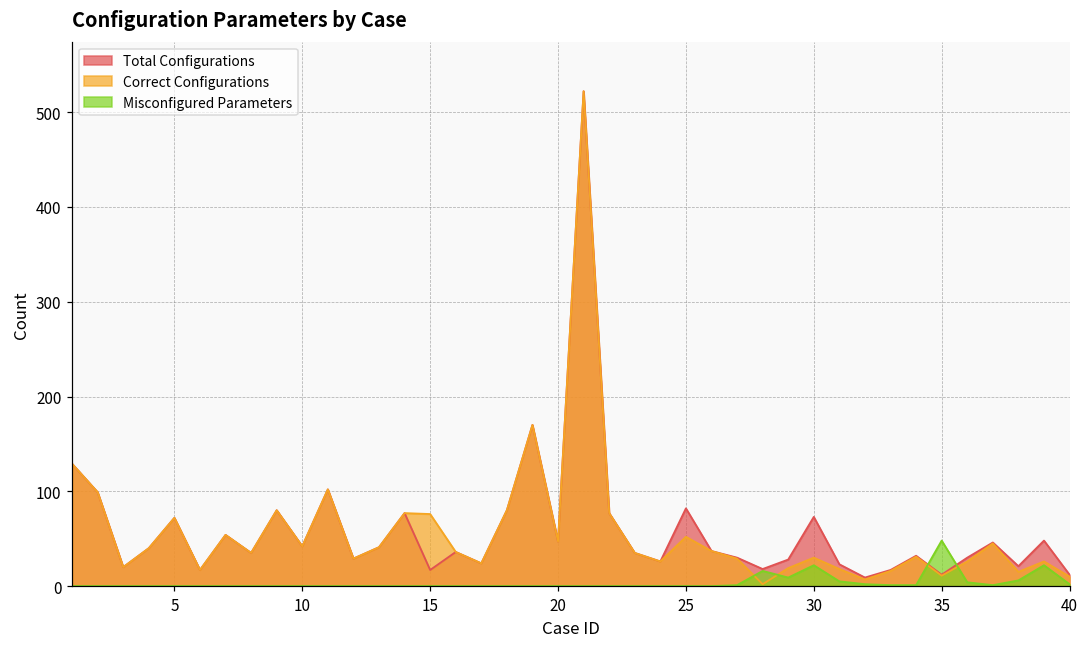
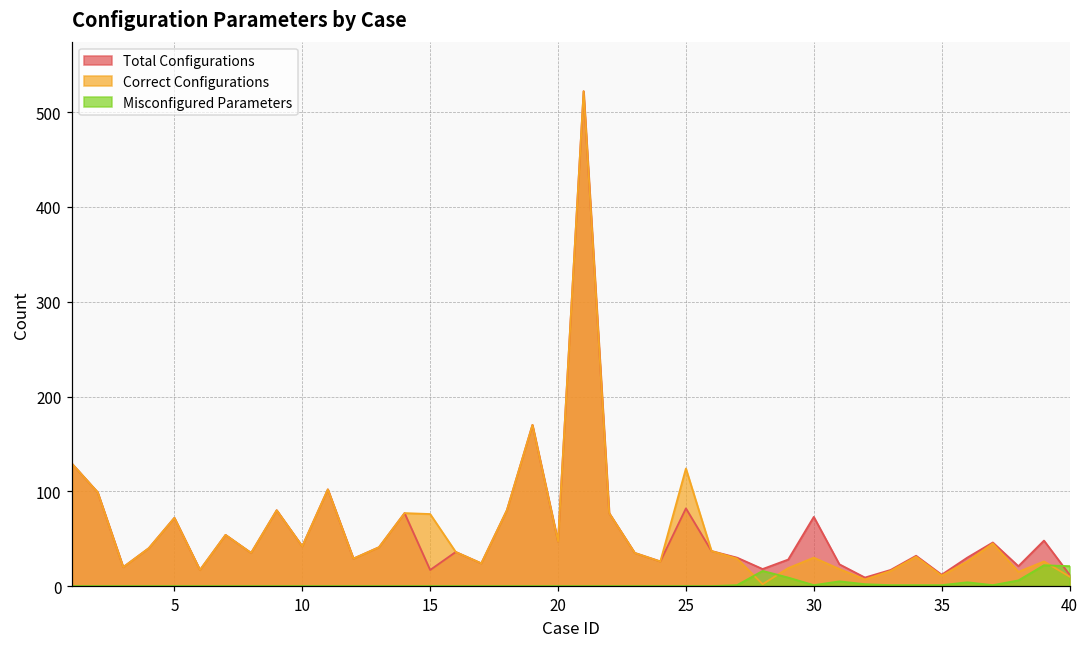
Correct Configurations, 25: 50 -> 120
Misconfigured Parameters, 30: 20 -> 0
Misconfigured Parameters, 35: 50 -> 0
Misconfigured Parameters, 40: 0 -> 20
